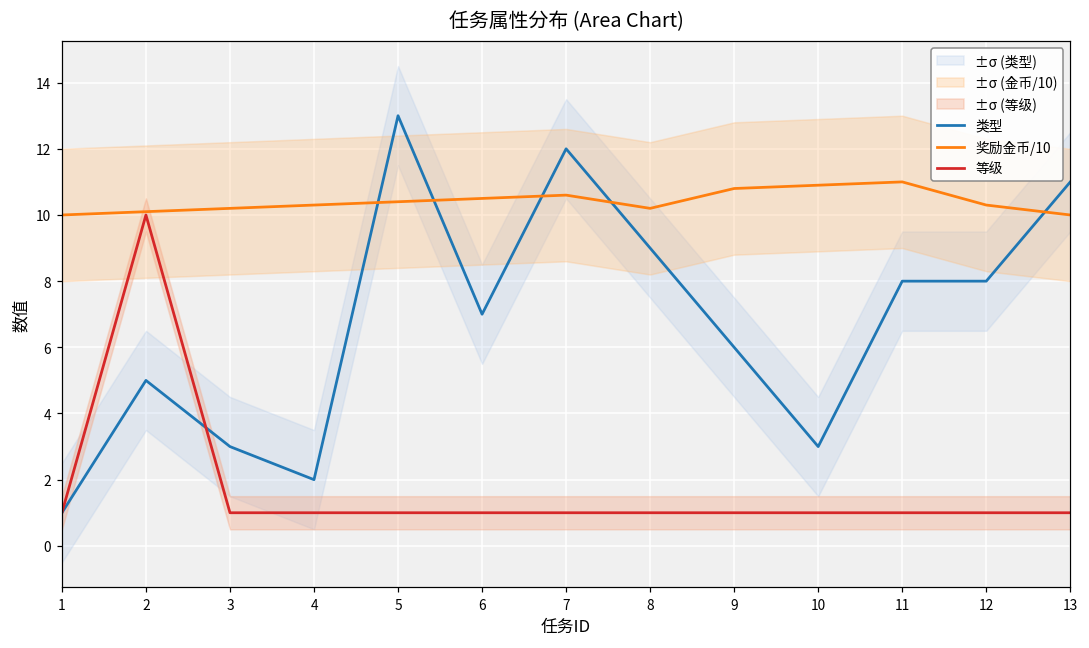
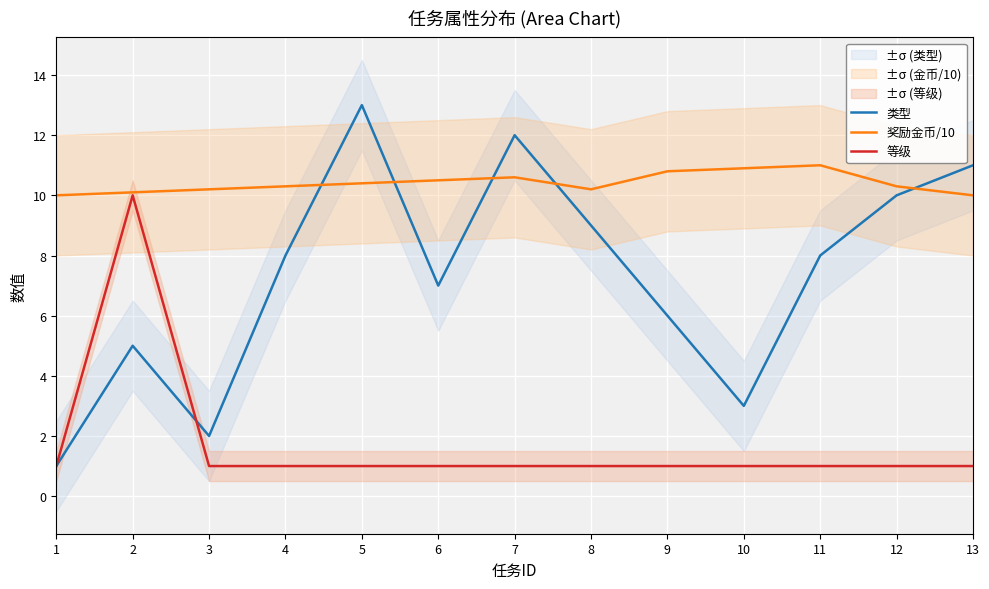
类型, 3: 3 -> 2
类型, 4: 2 -> 8
类型, 12: 8 -> 10
